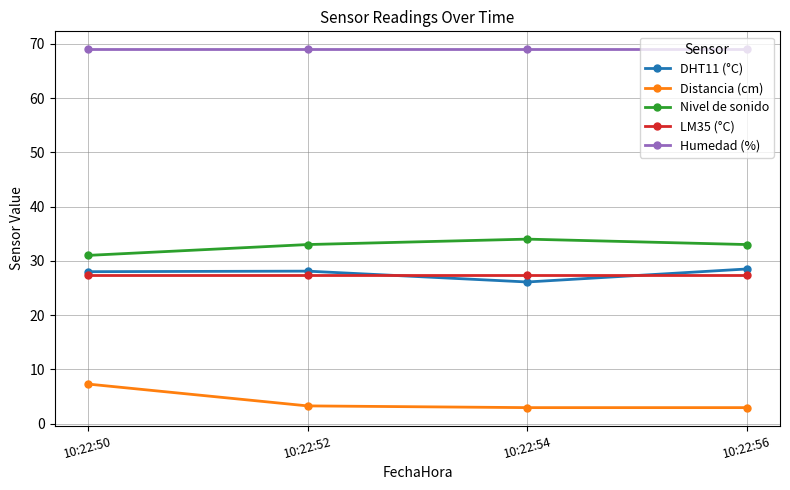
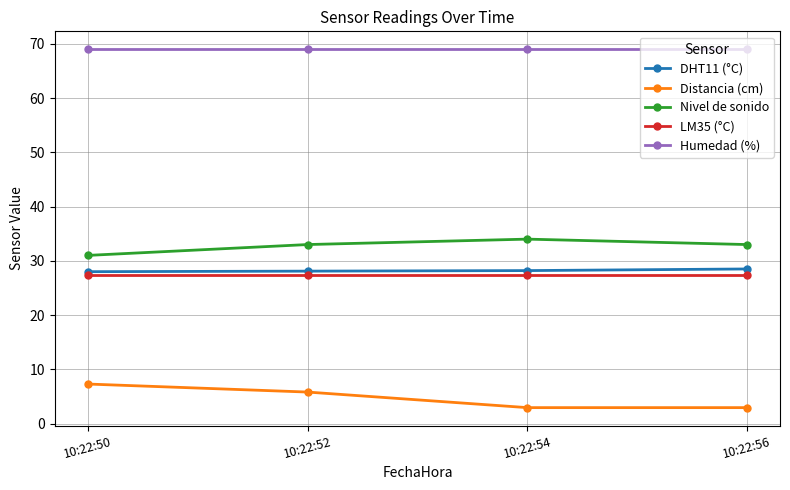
Distancia (cm), 10:22:52: 3 -> 6
DHT11 (°C), 10:22:54: 26 -> 28
